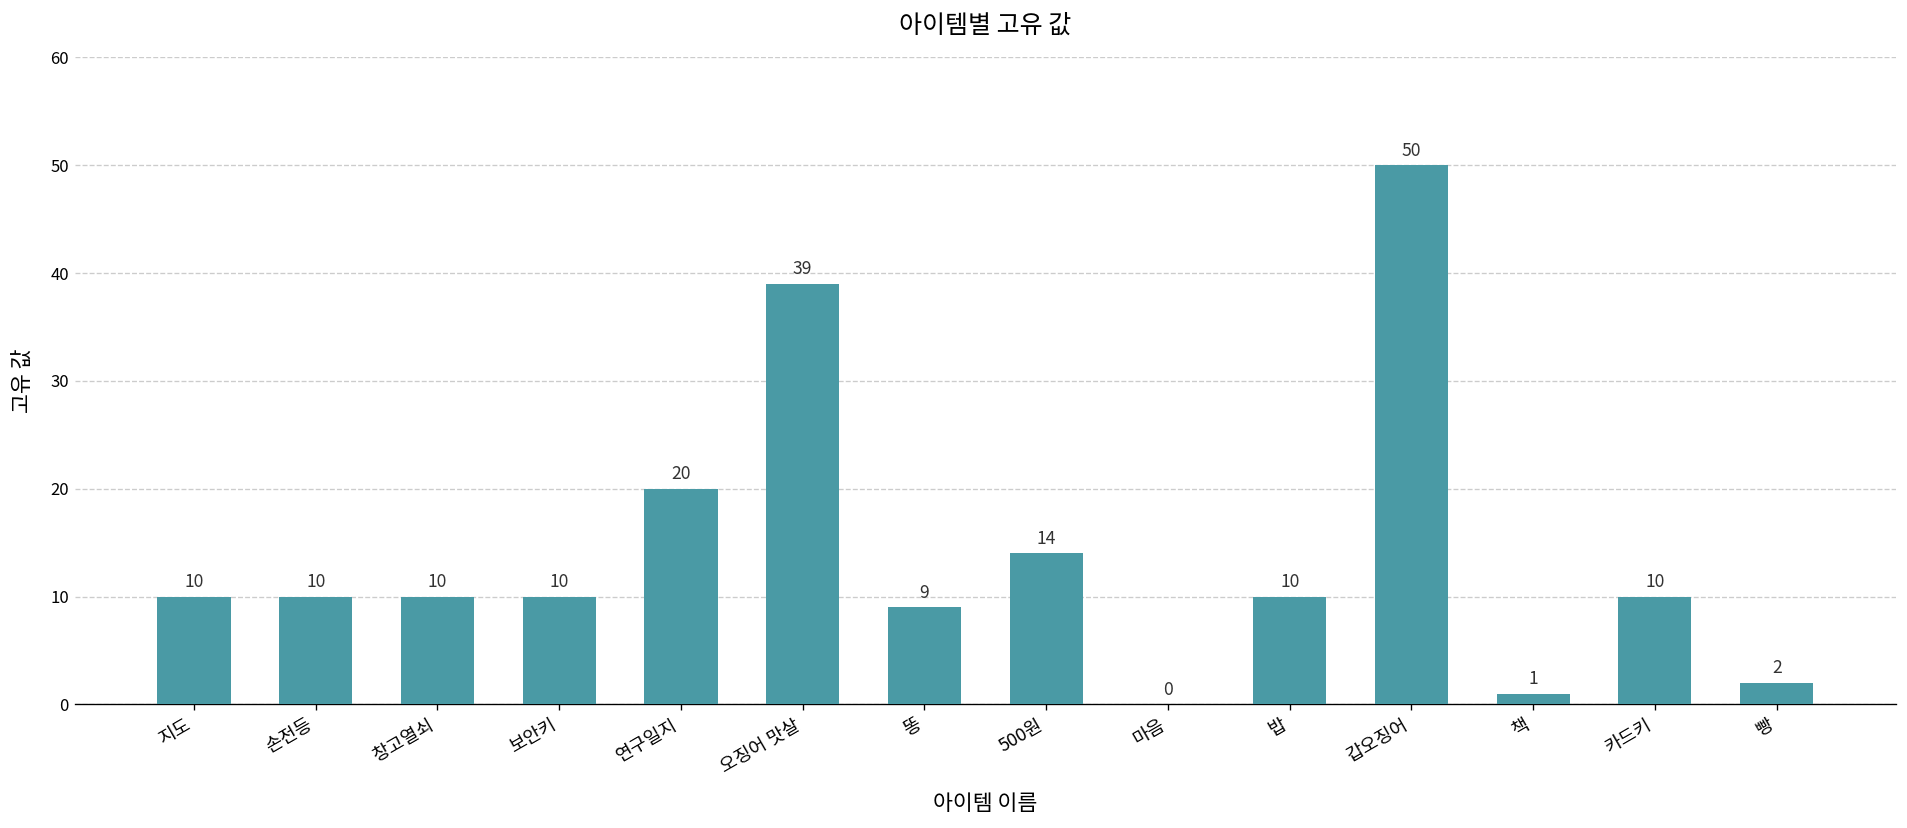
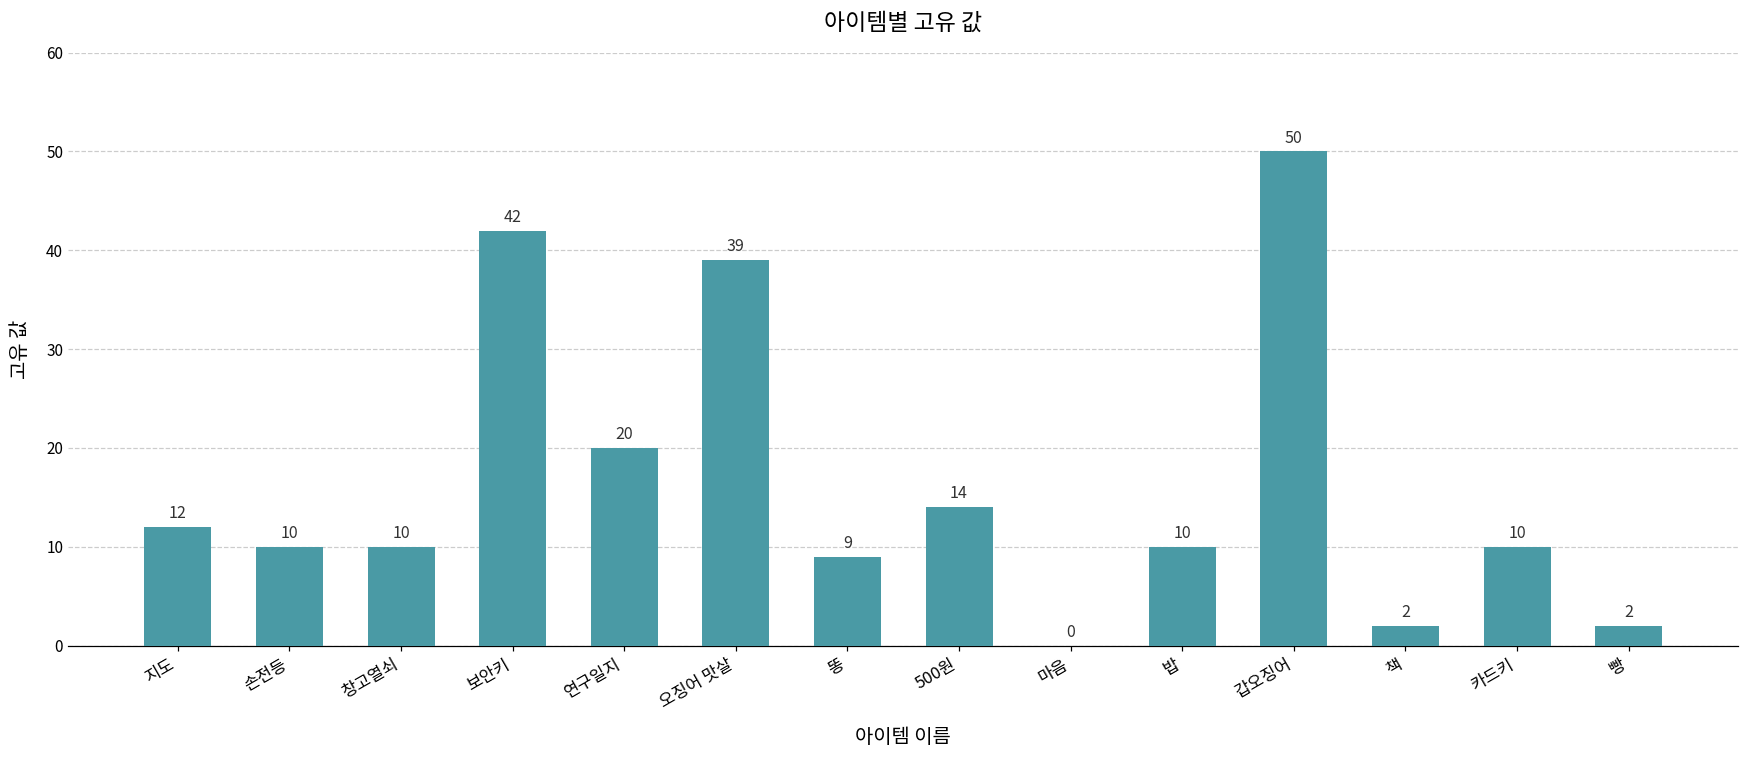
지도: 10 -> 12
보안키: 10 -> 42
책: 1 -> 2
